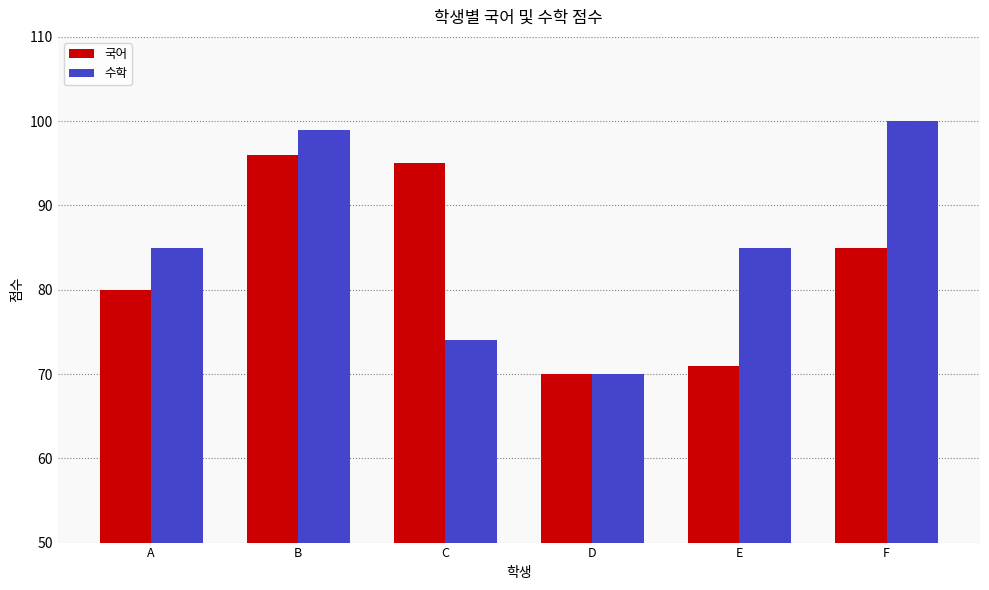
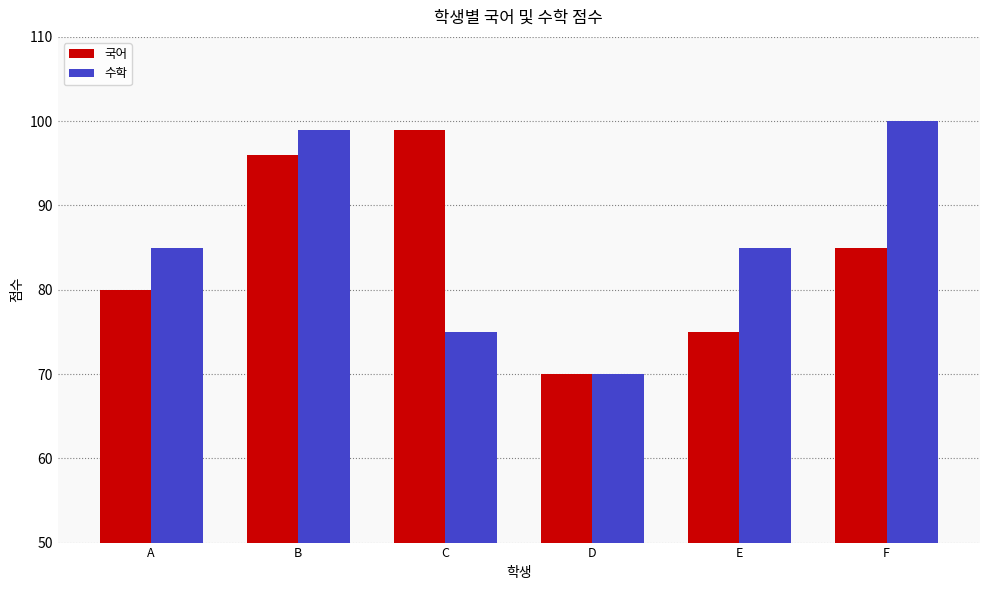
국어, C: 95 -> 99
수학, C: 74 -> 75
국어, E: 71 -> 75
